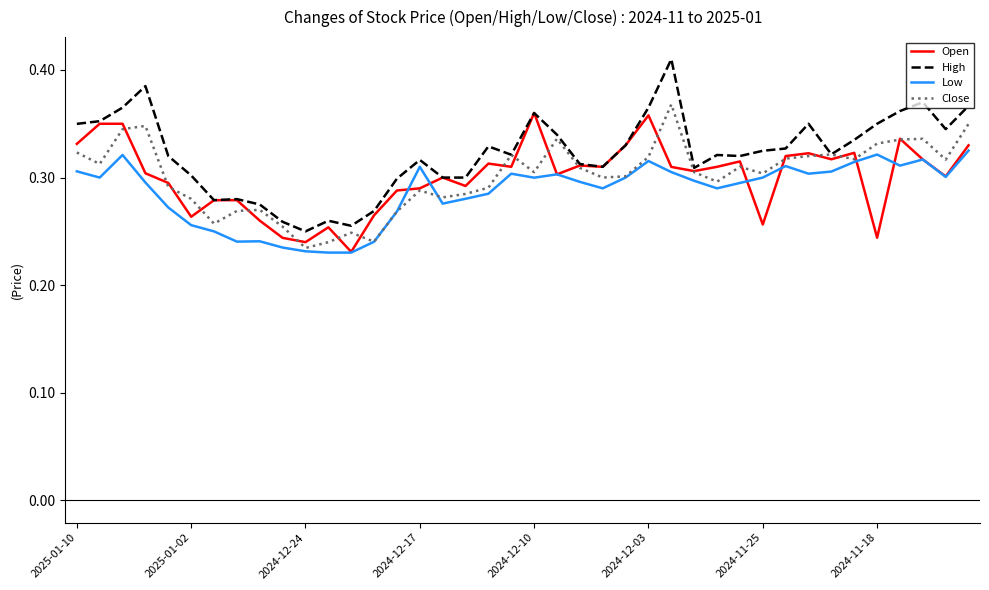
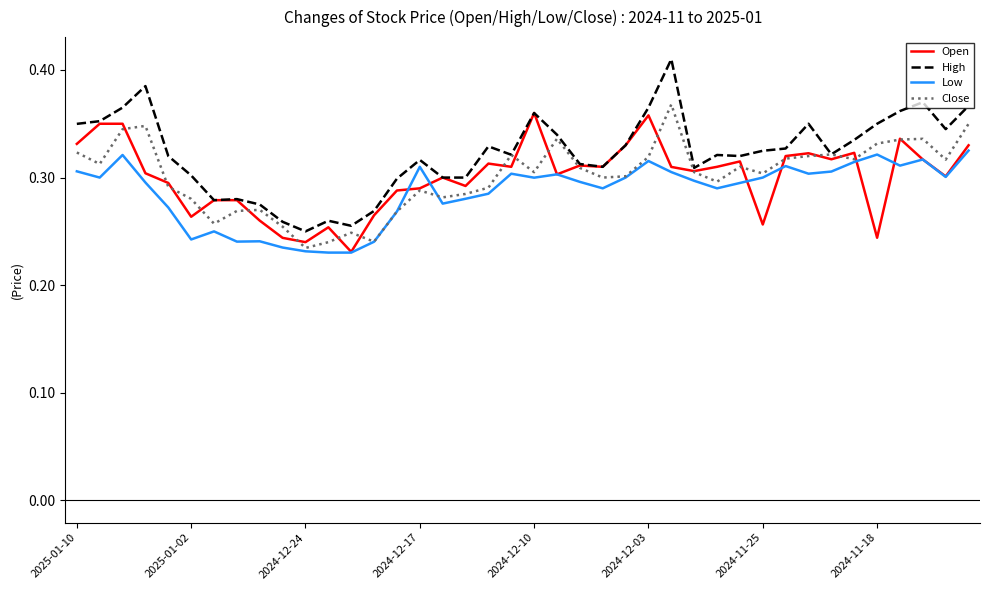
Low, 2025-01-02: 0.256 -> 0.243
